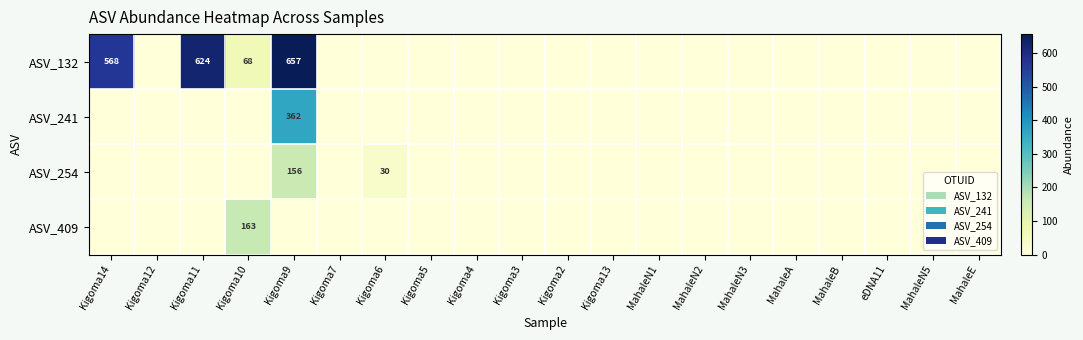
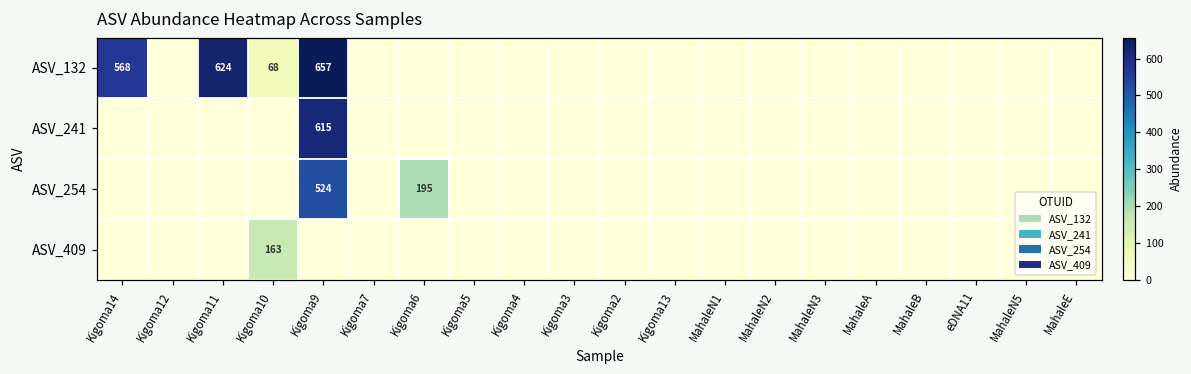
ASV_241, Kigoma9: 362 -> 615
ASV_254, Kigoma9: 156 -> 524
ASV_254, Kigoma6: 30 -> 195
